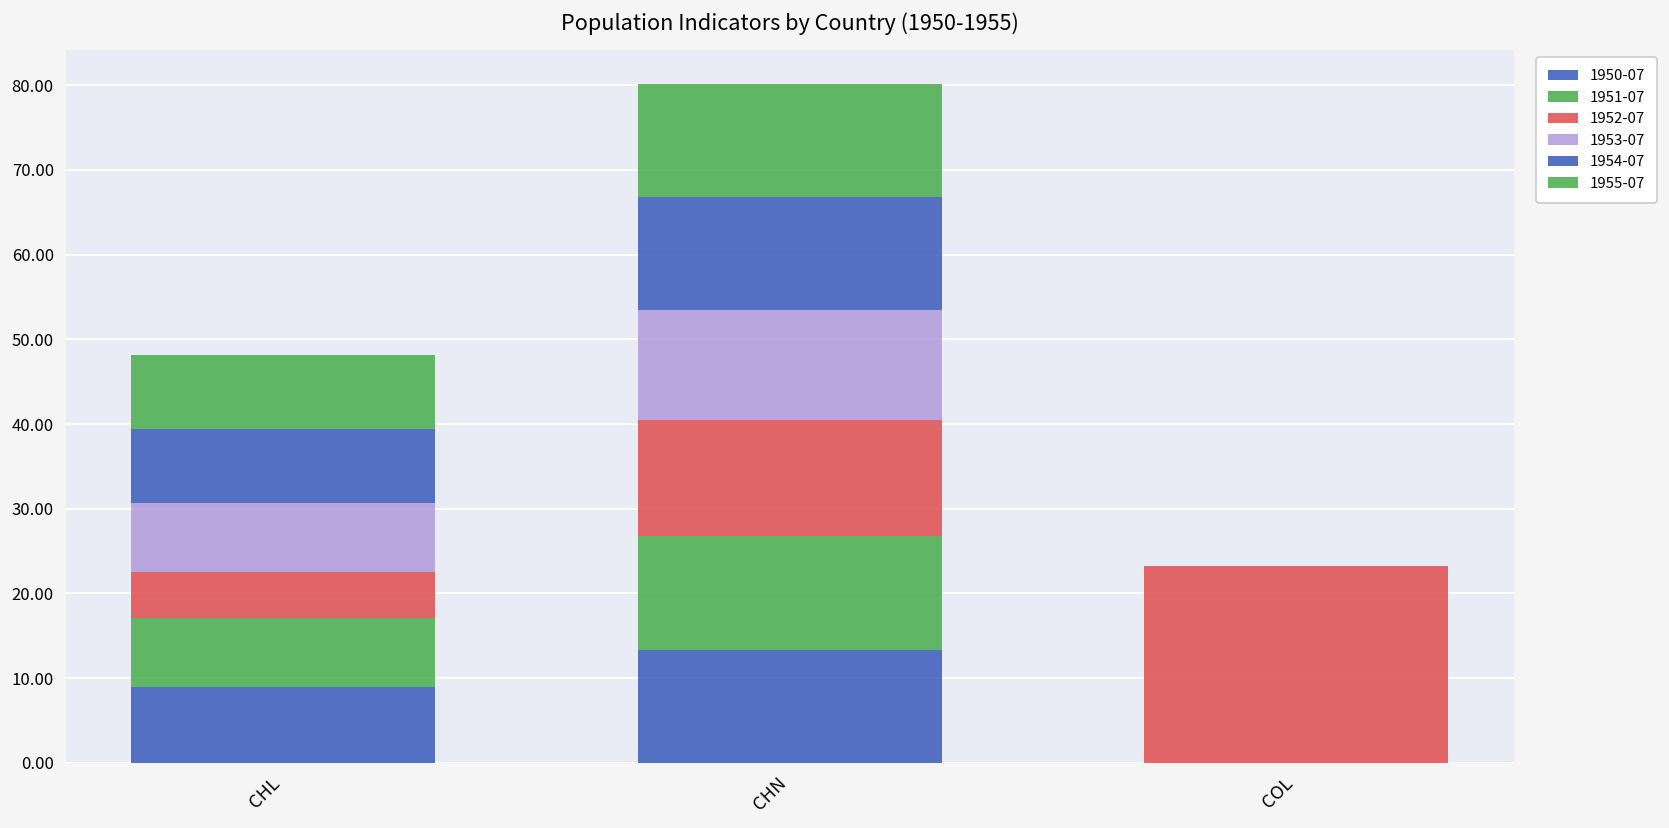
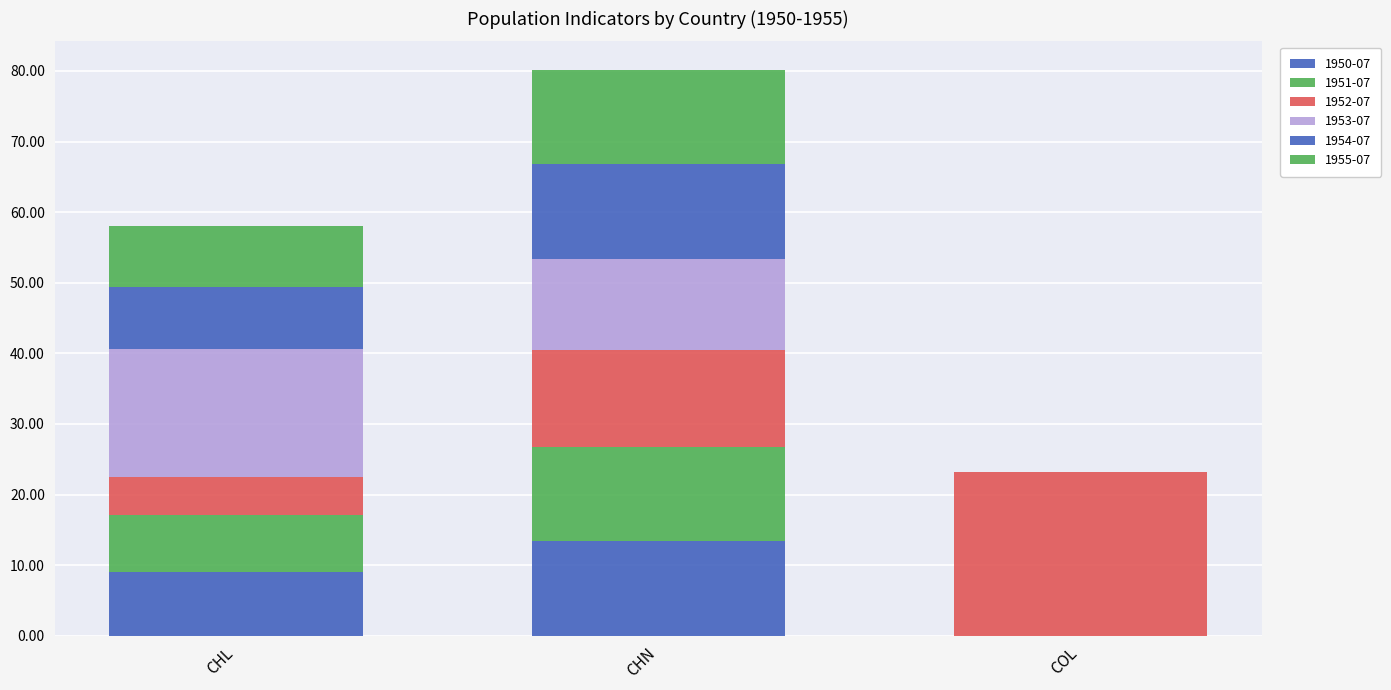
1953-07, CHL: 8 -> 18
